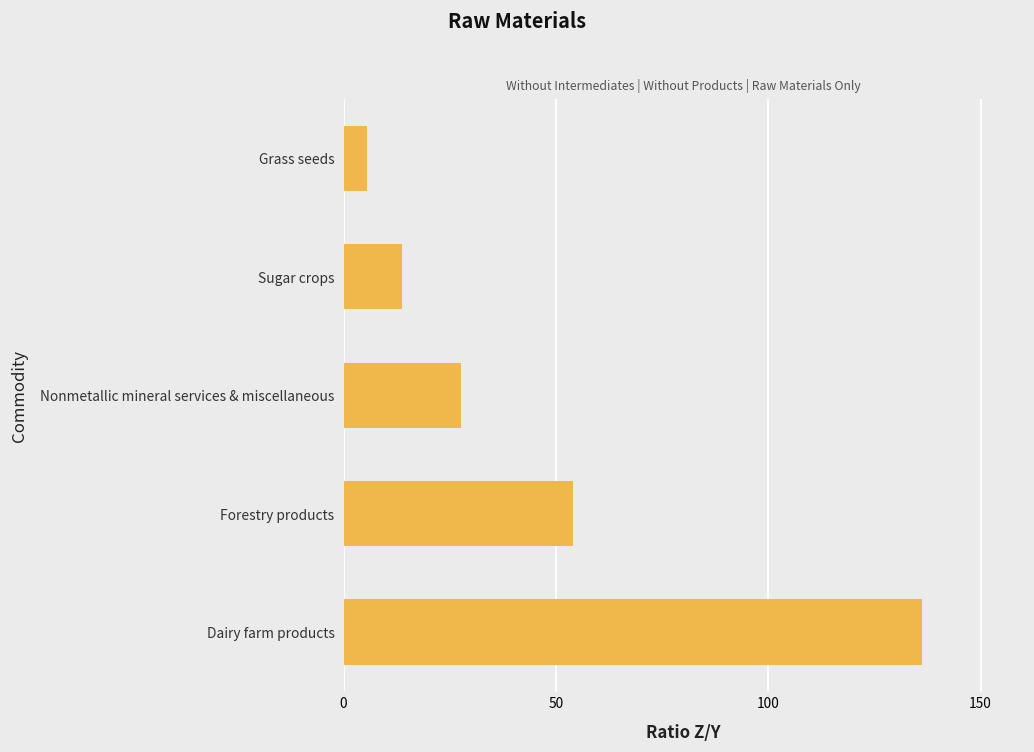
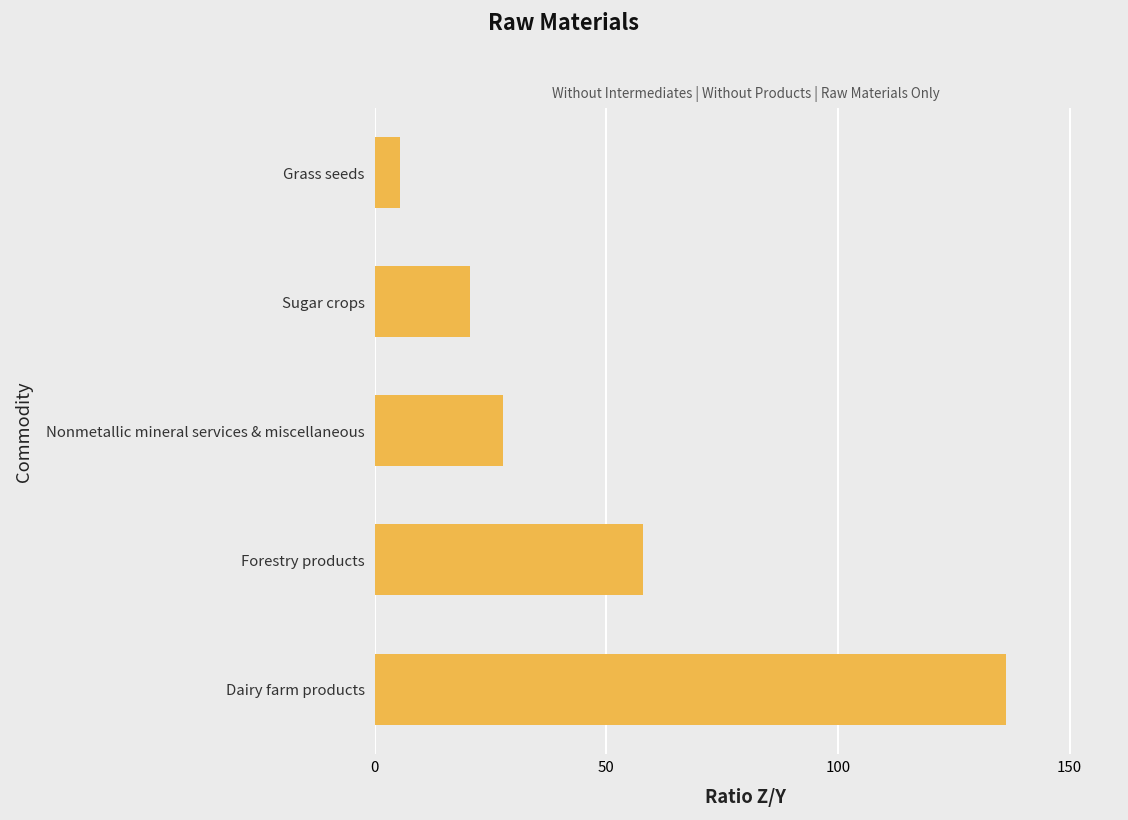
Sugar crops: 14 -> 21
Forestry products: 54 -> 58
